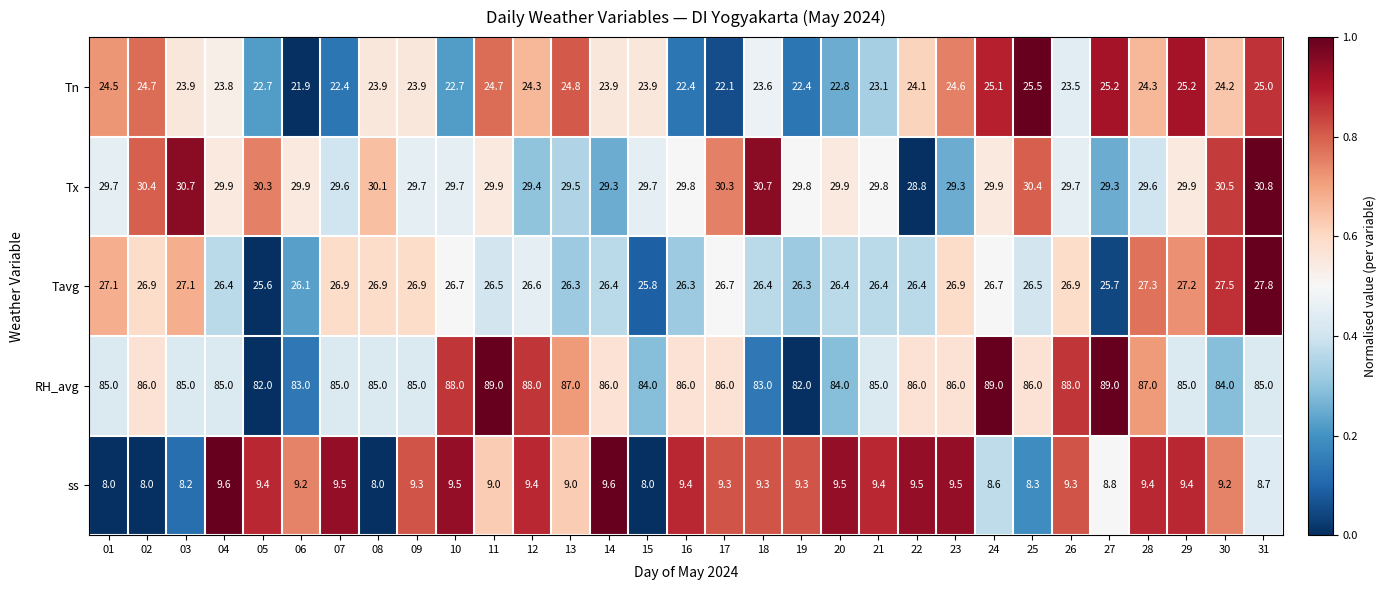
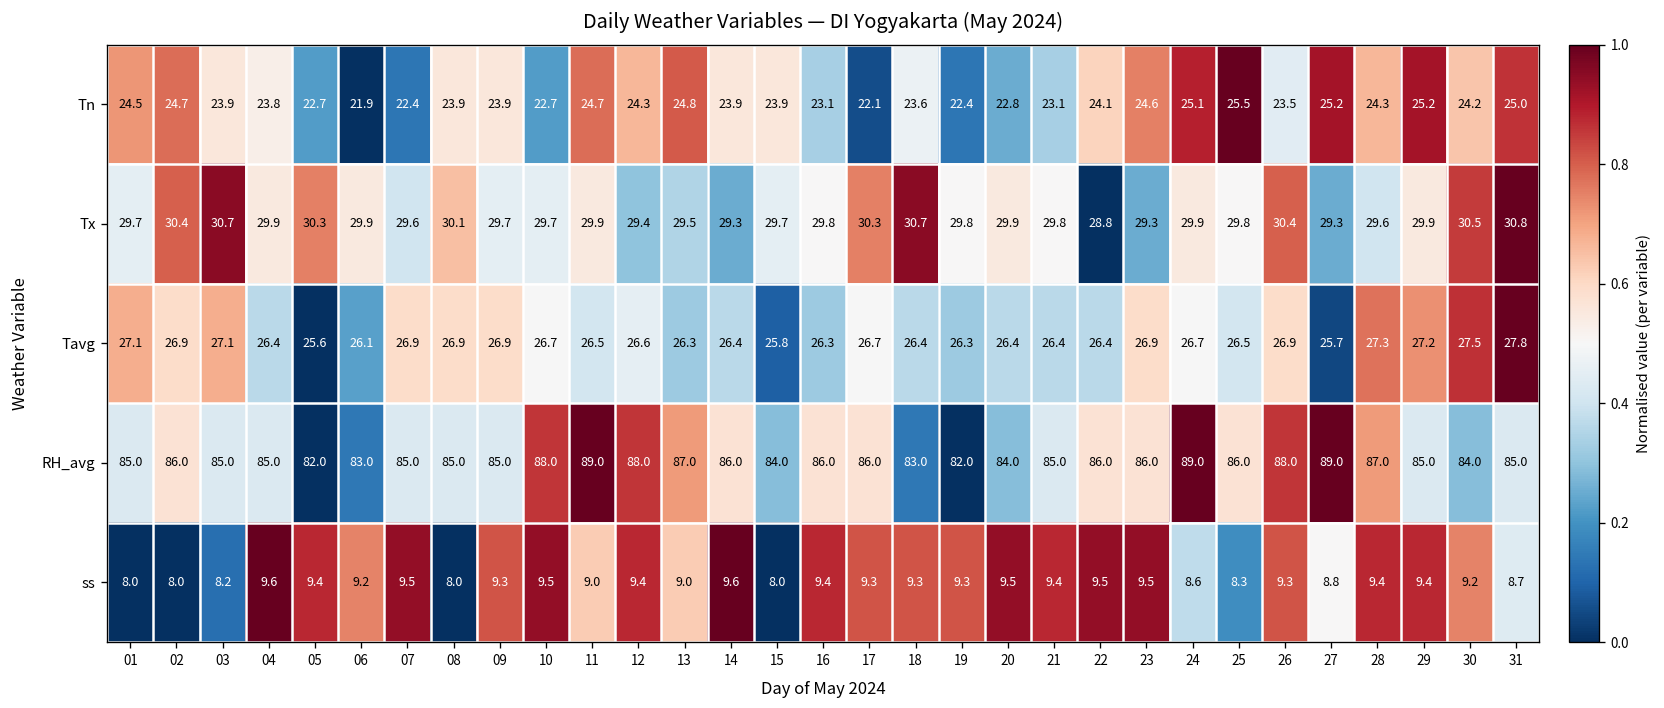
Tn, 16: 22.4 -> 23.1
Tx, 25: 30.4 -> 29.8
Tx, 26: 29.7 -> 30.4
